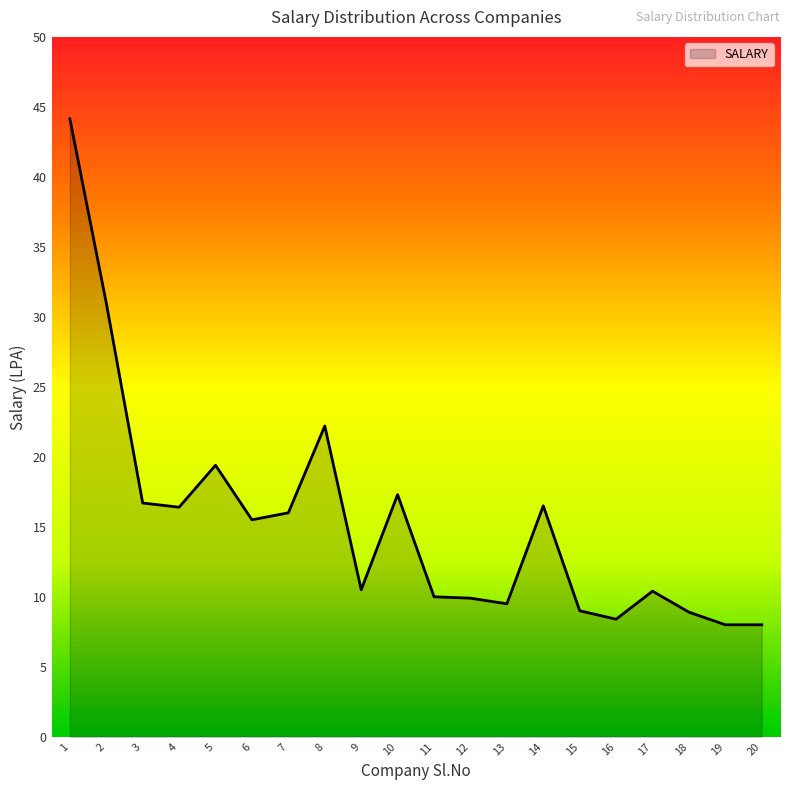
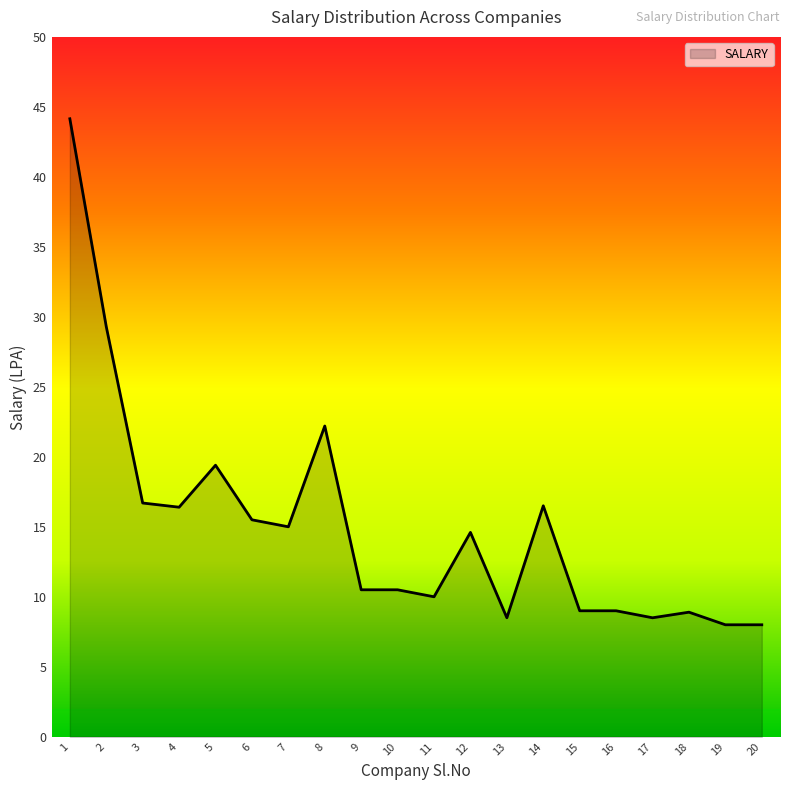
2: 31.0 -> 29.3
7: 16 -> 15
10: 17.3 -> 10.5
12: 9.9 -> 14.6
13: 9.5 -> 8.5
16: 8.4 -> 9.0
17: 10.4 -> 8.5
